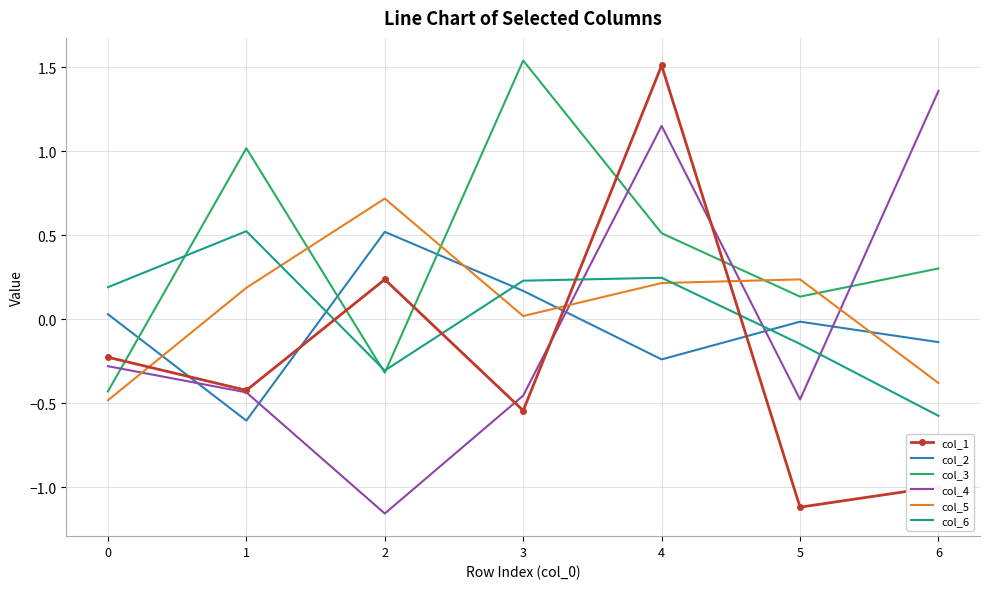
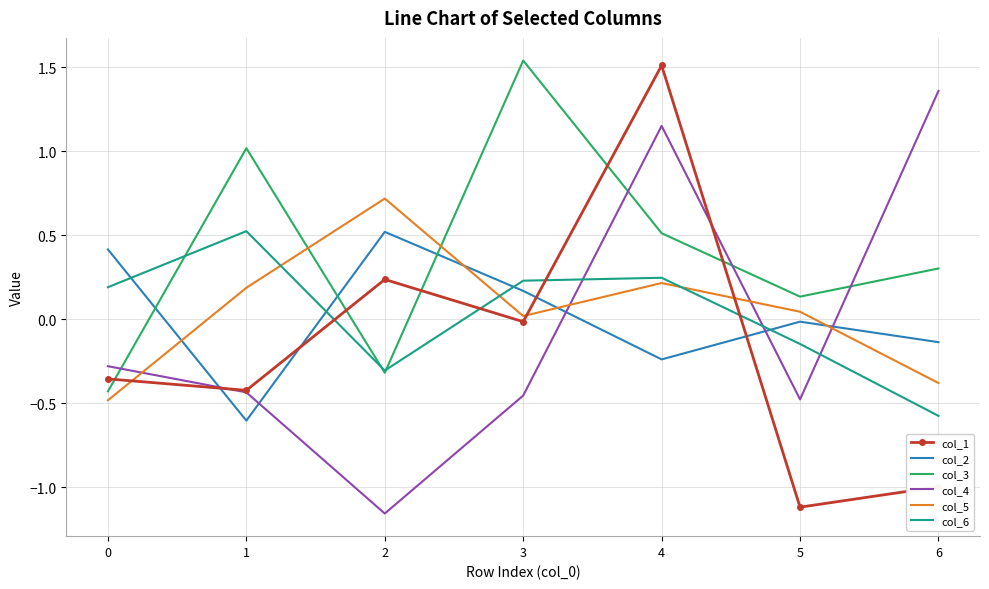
col_1, 0: -0.23 -> -0.35
col_2, 0: 0.03 -> 0.42
col_1, 3: -0.54 -> -0.01
col_5, 5: 0.24 -> 0.05
